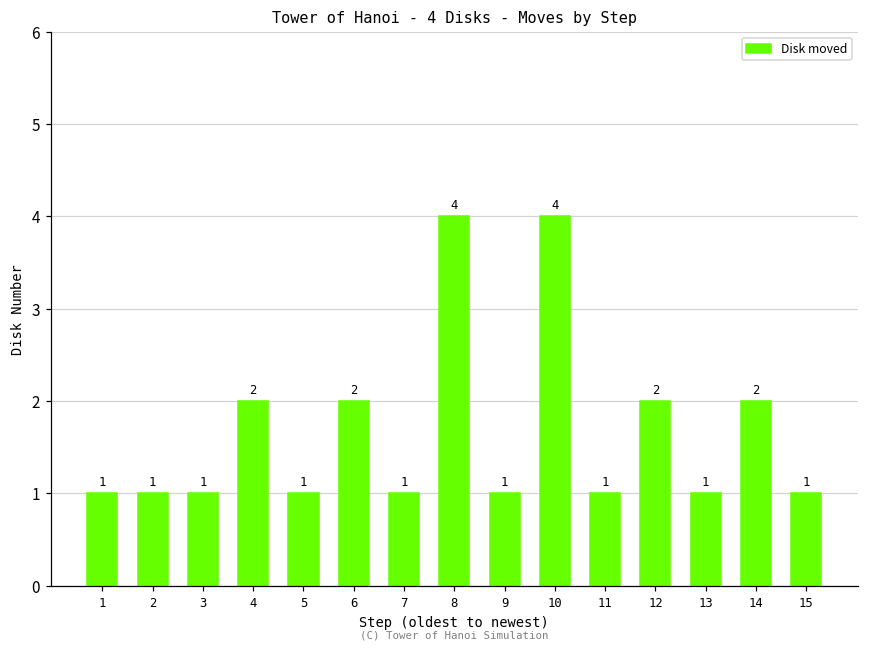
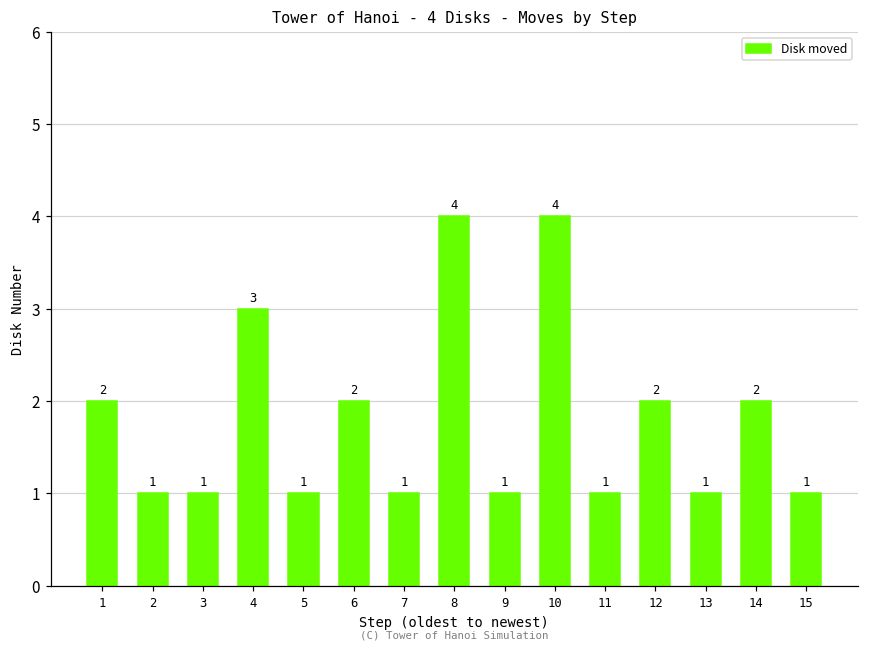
1: 1 -> 2
4: 2 -> 3
